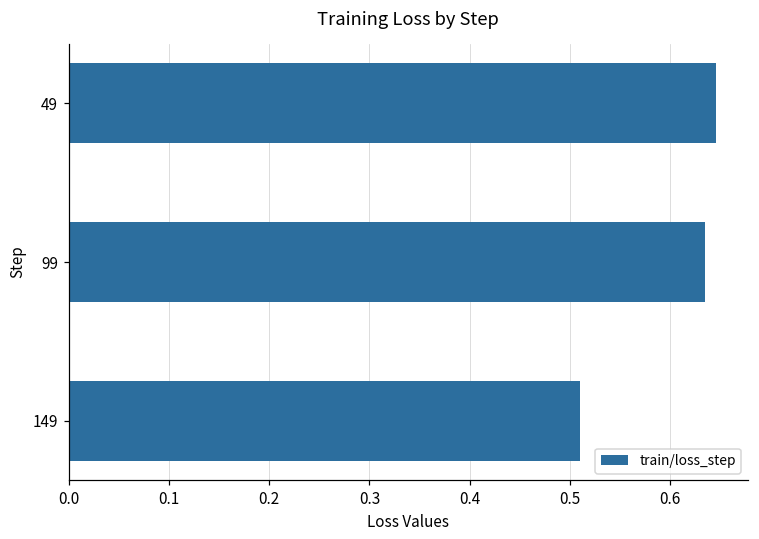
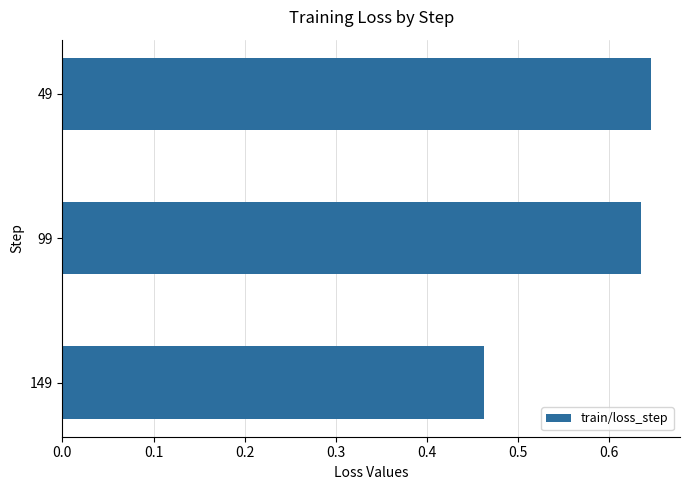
149: 0.51 -> 0.46
